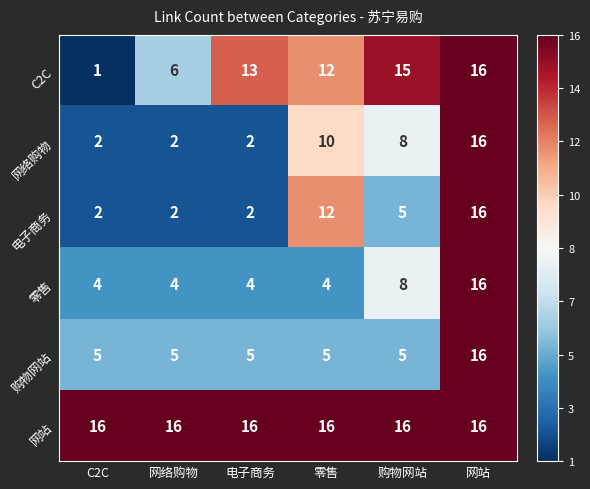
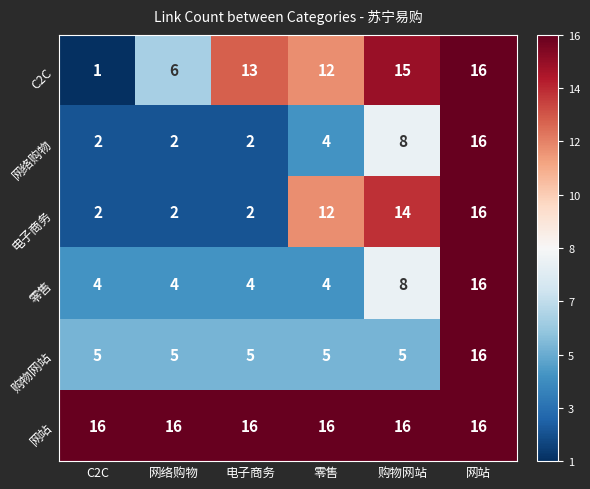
网络购物, 零售: 10 -> 4
电子商务, 购物网站: 5 -> 14
